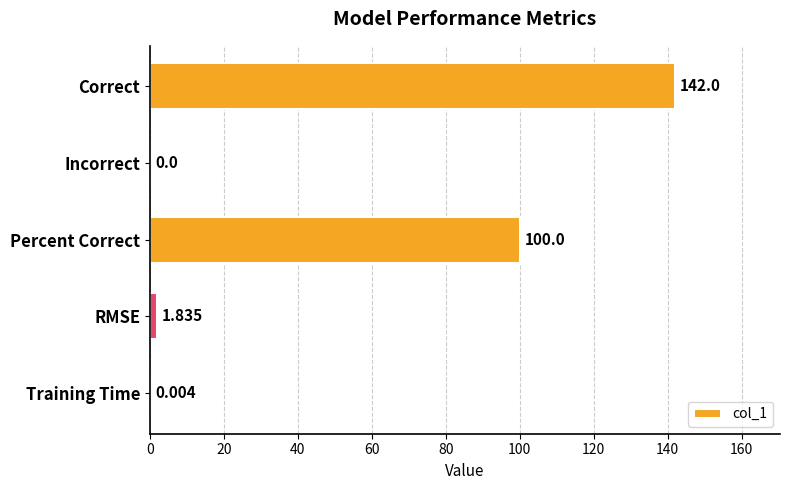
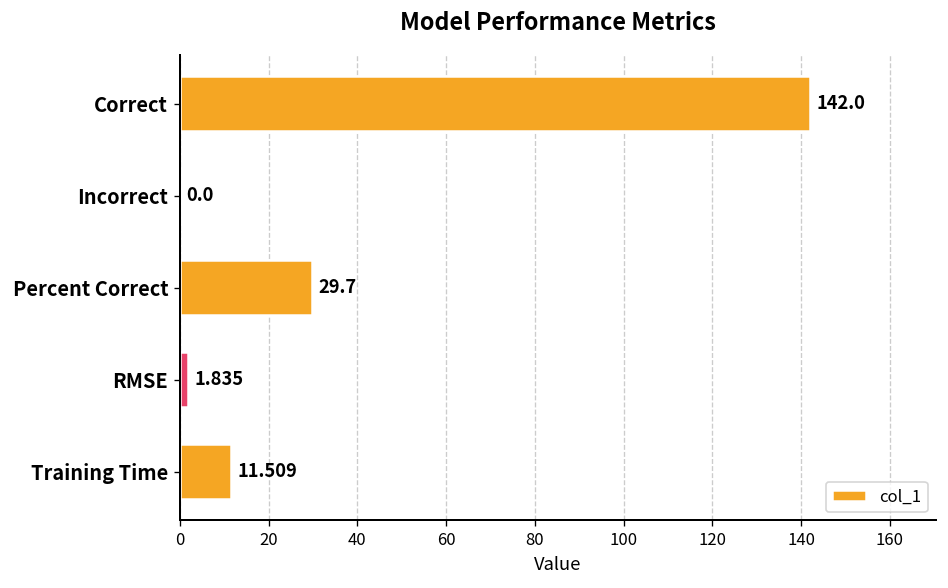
Percent Correct: 100.0 -> 29.7
Training Time: 0.004 -> 11.509
